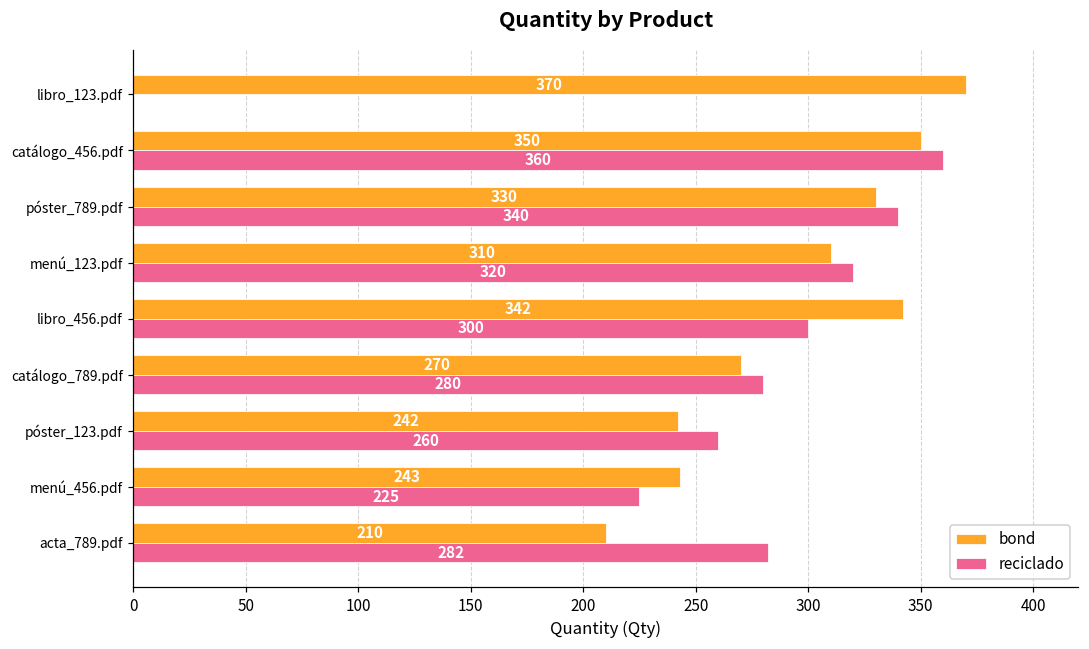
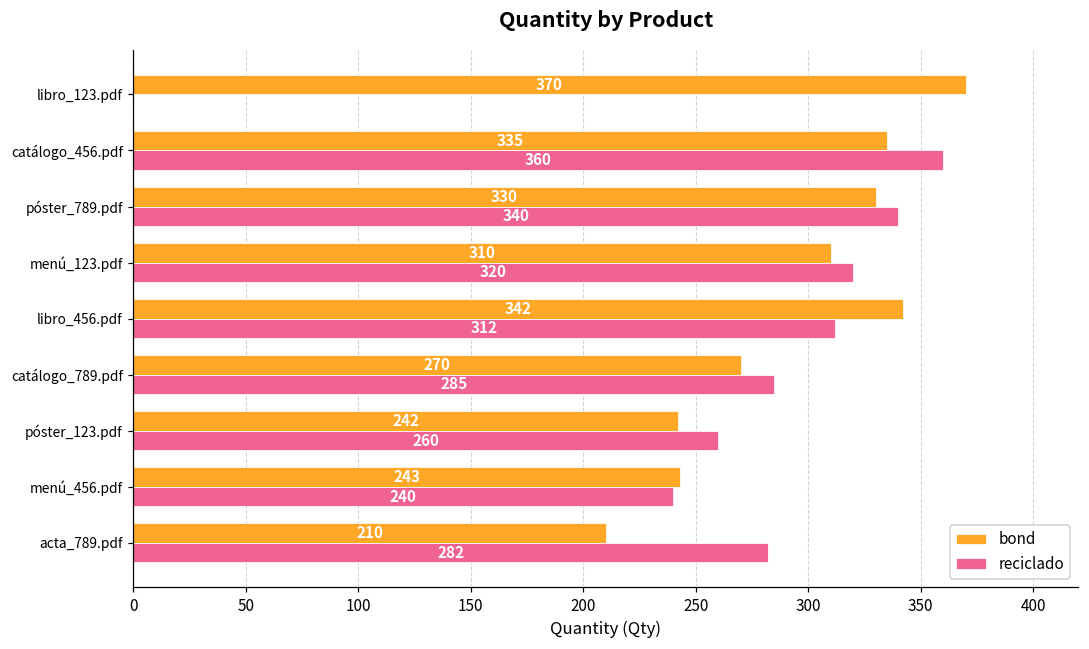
bond, catálogo_456.pdf: 350 -> 335
reciclado, libro_456.pdf: 300 -> 312
reciclado, catálogo_789.pdf: 280 -> 285
reciclado, menú_456.pdf: 225 -> 240
